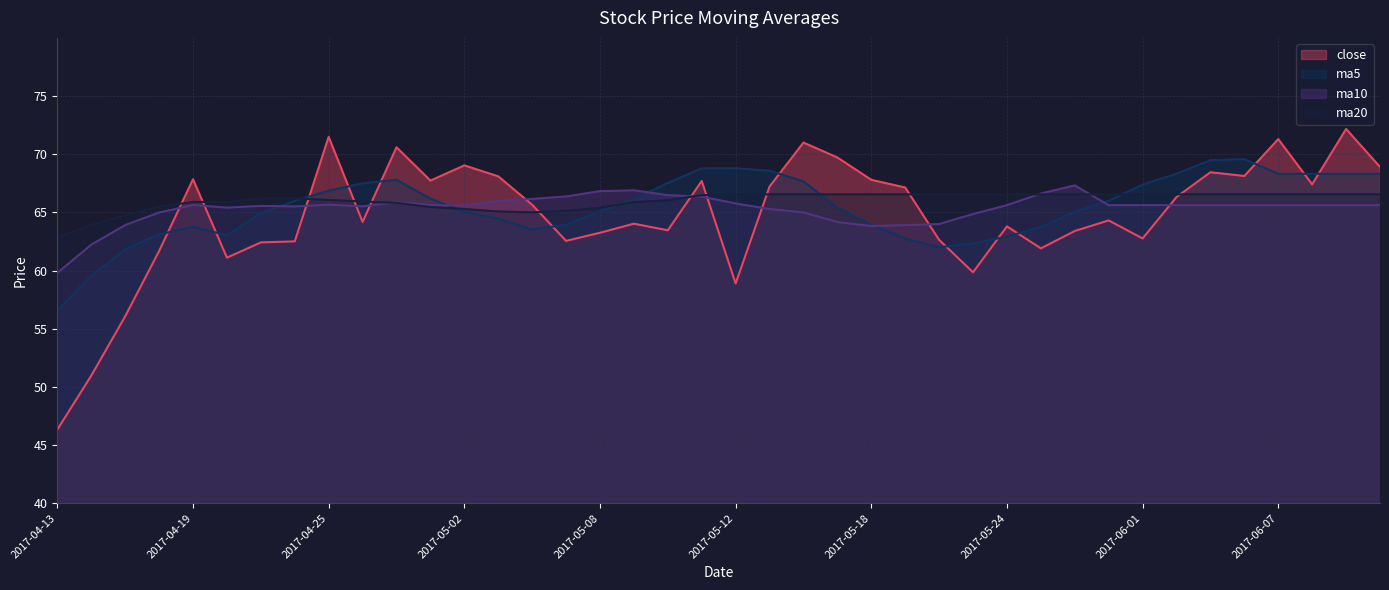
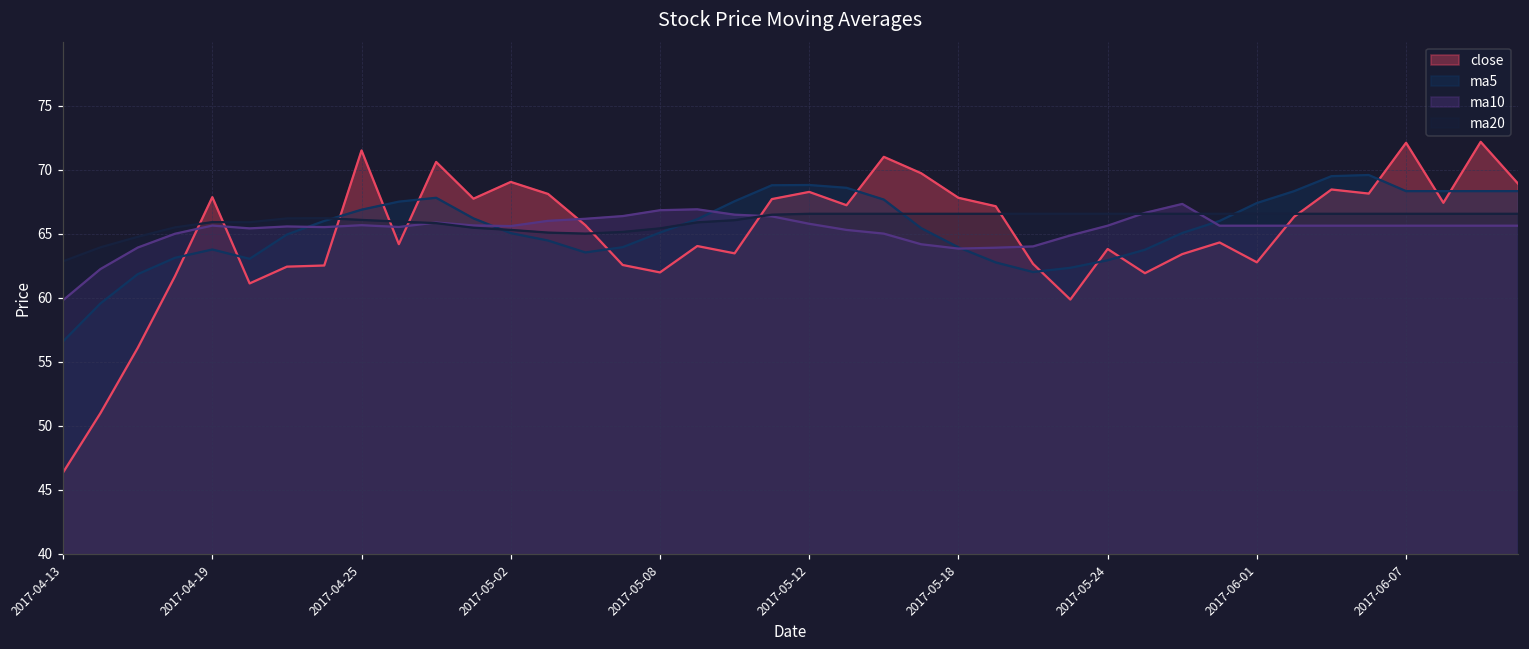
close, 2017-05-08: 63.3 -> 62.0
close, 2017-05-12: 58.9 -> 68.3
close, 2017-06-07: 71.3 -> 72.1
